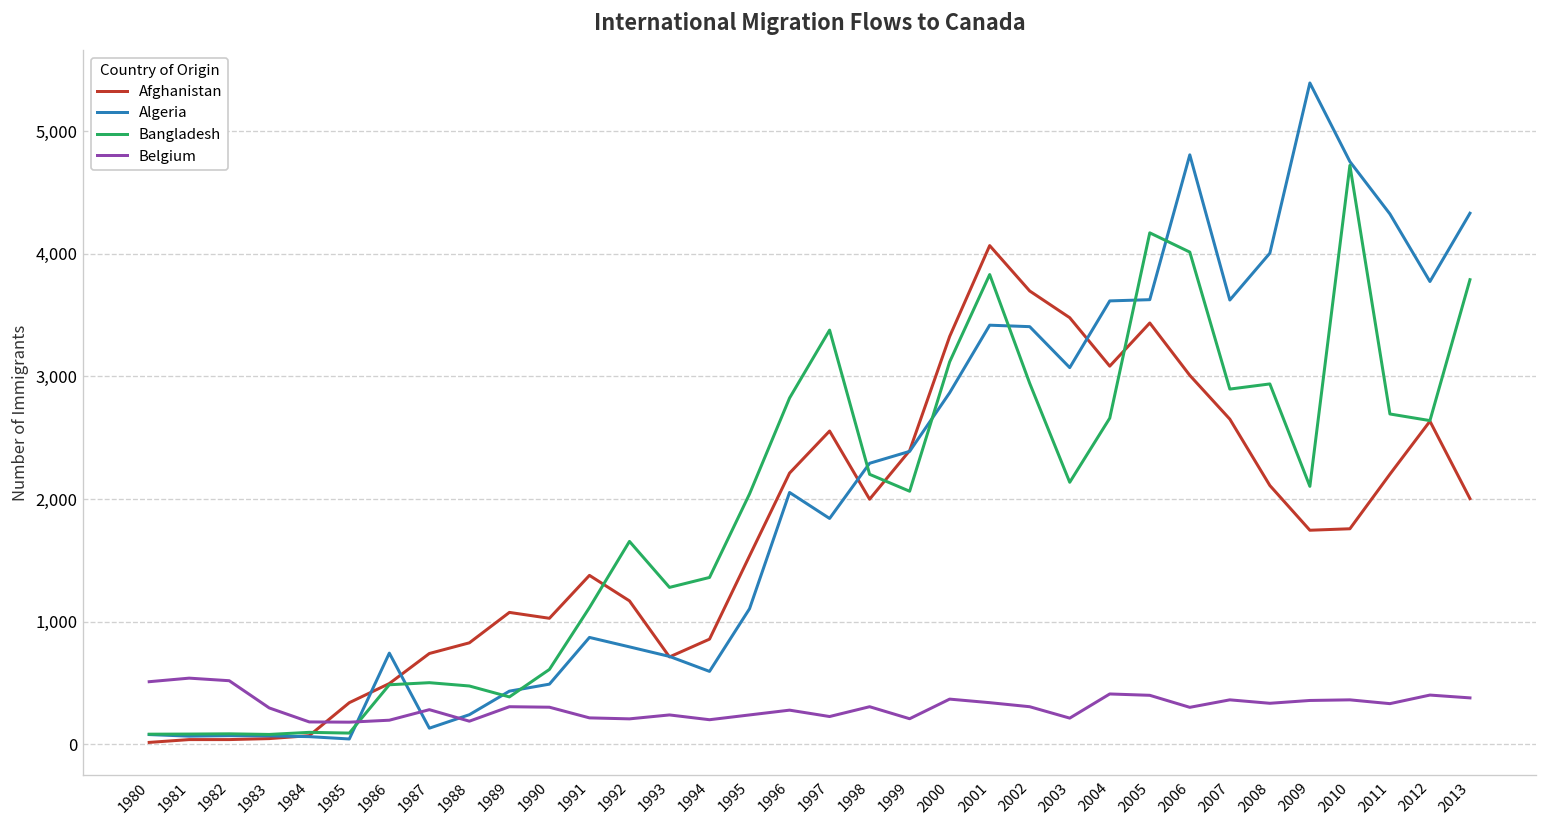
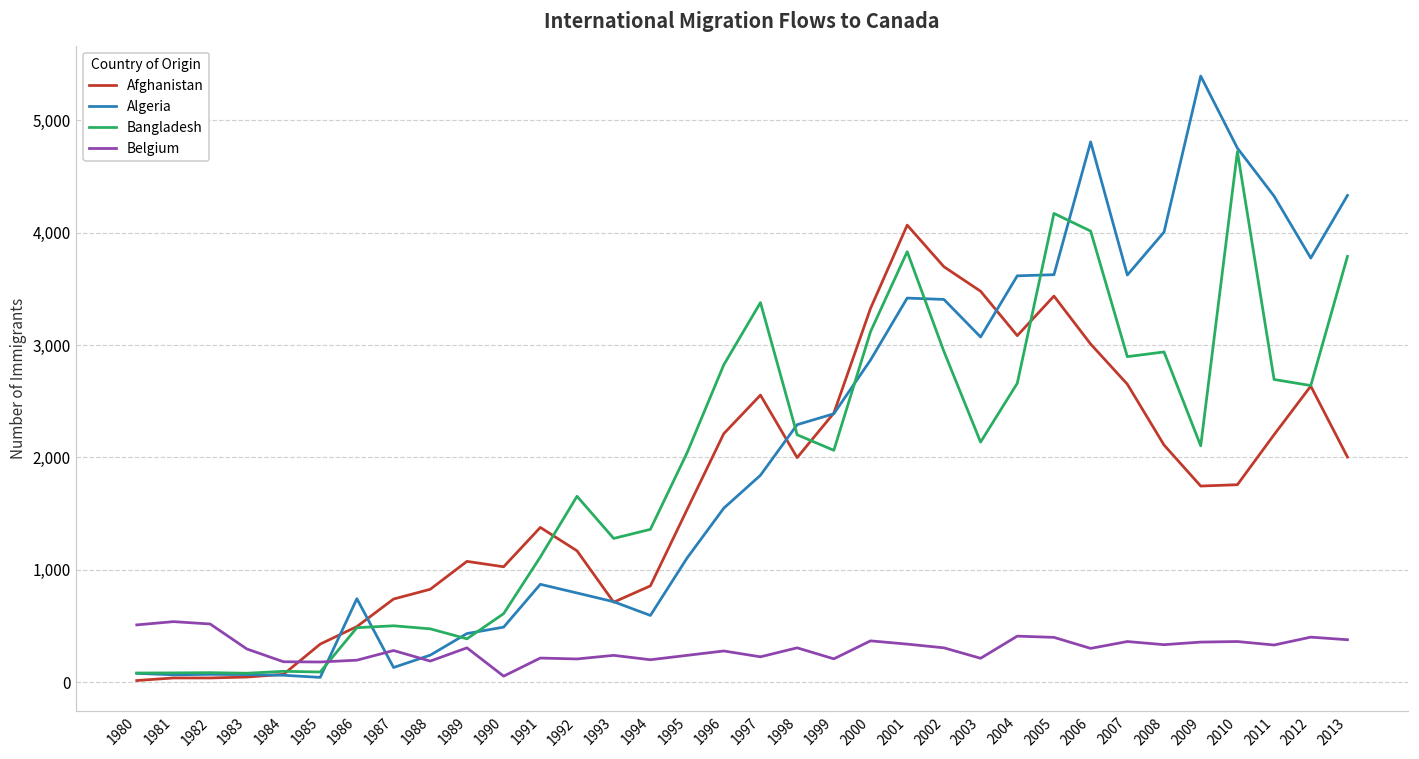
Belgium, 1990: 300 -> 60
Algeria, 1996: 2,050 -> 1,550
